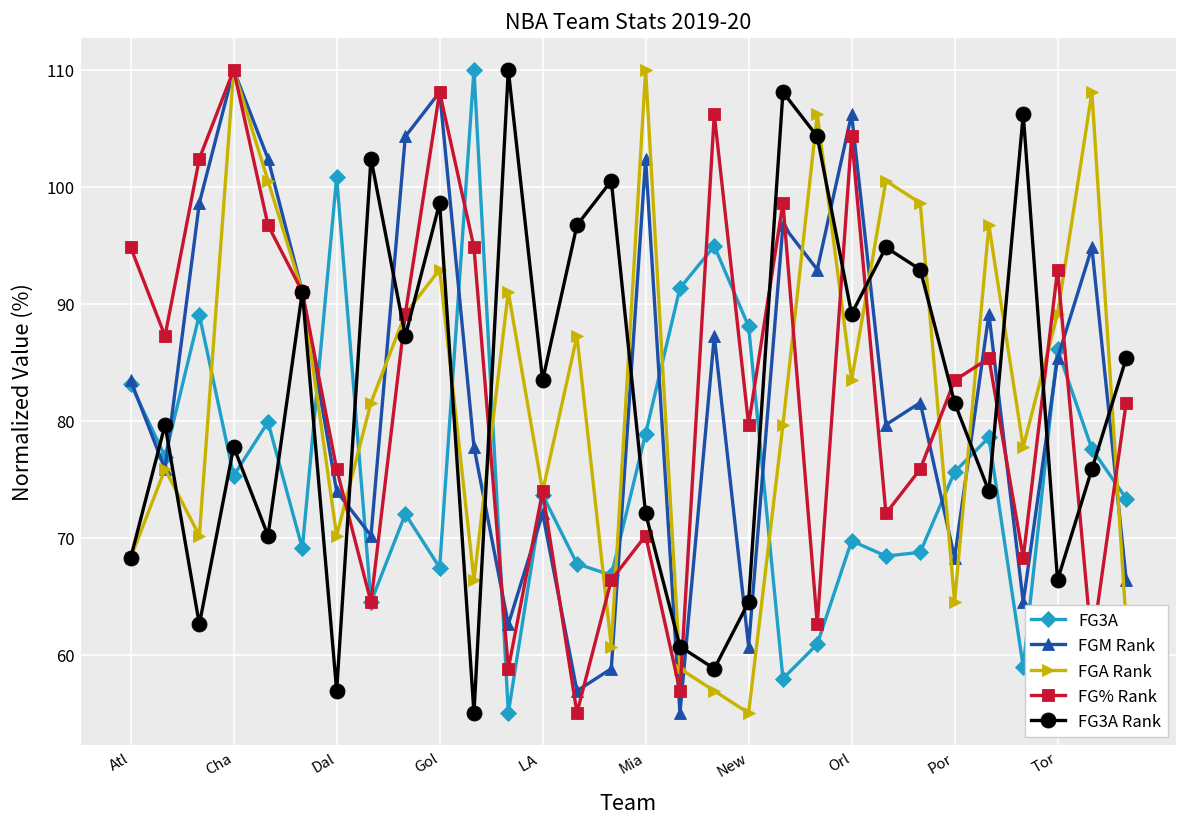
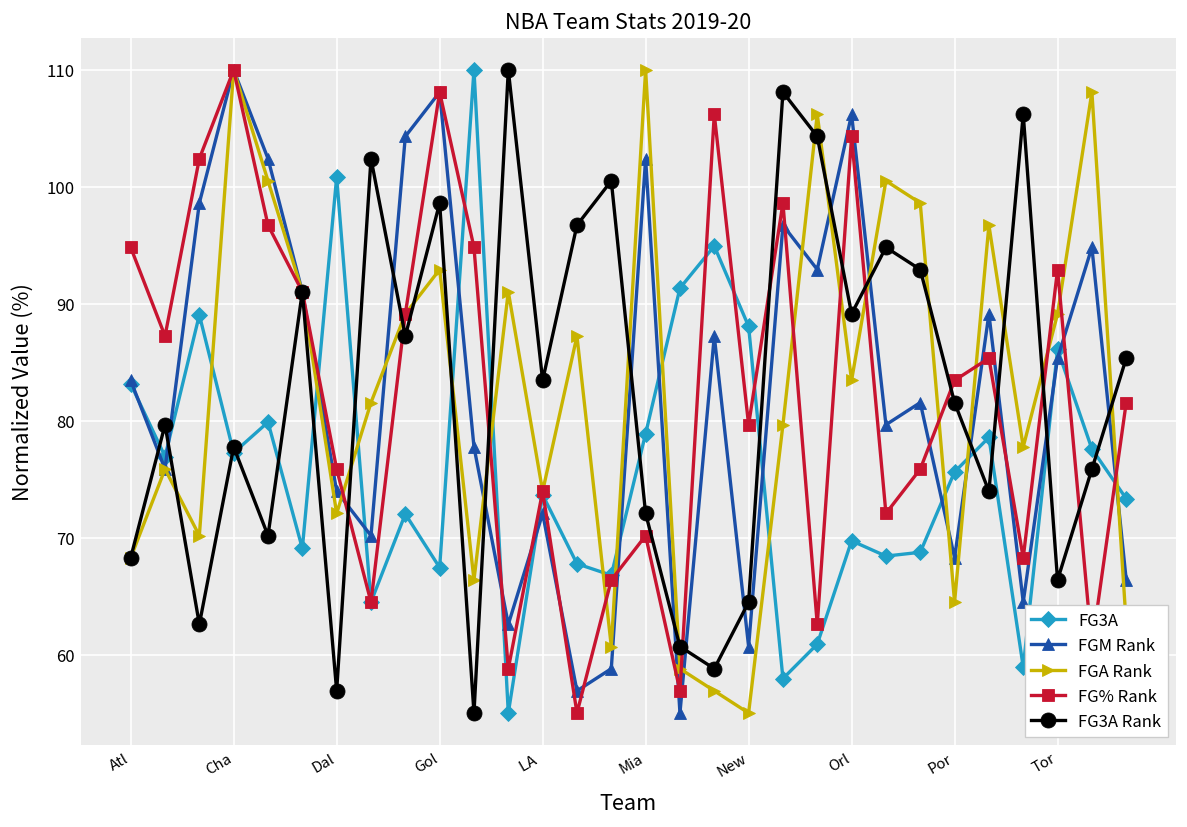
FG3A, Cha: 75 -> 77
FGA Rank, Dal: 70 -> 72
